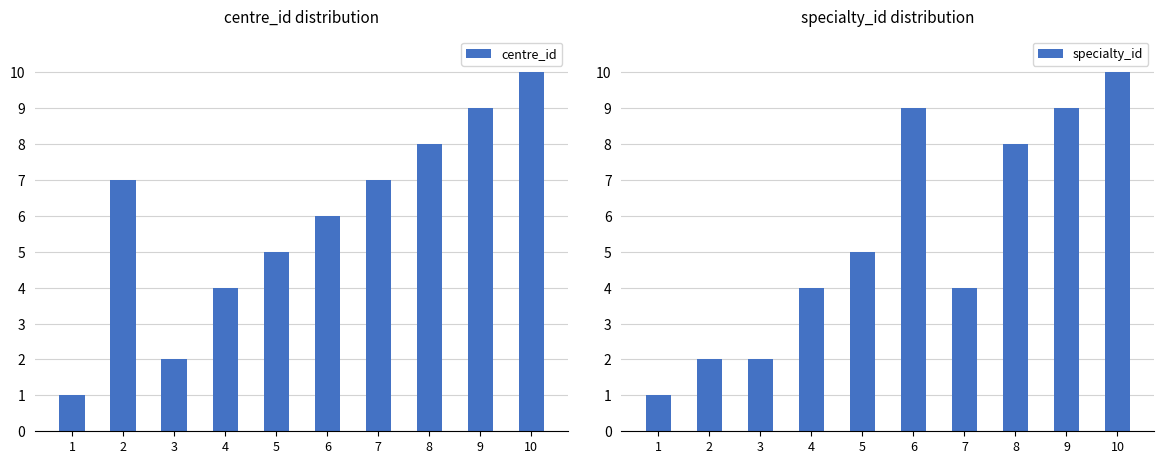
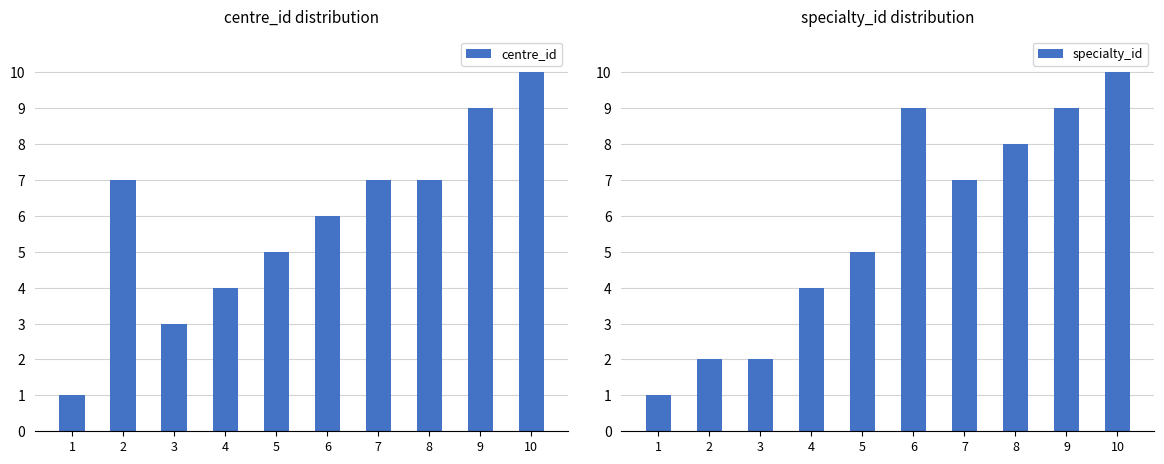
centre_id distribution, 3: 2 -> 3
centre_id distribution, 8: 8 -> 7
specialty_id distribution, 7: 4 -> 7
